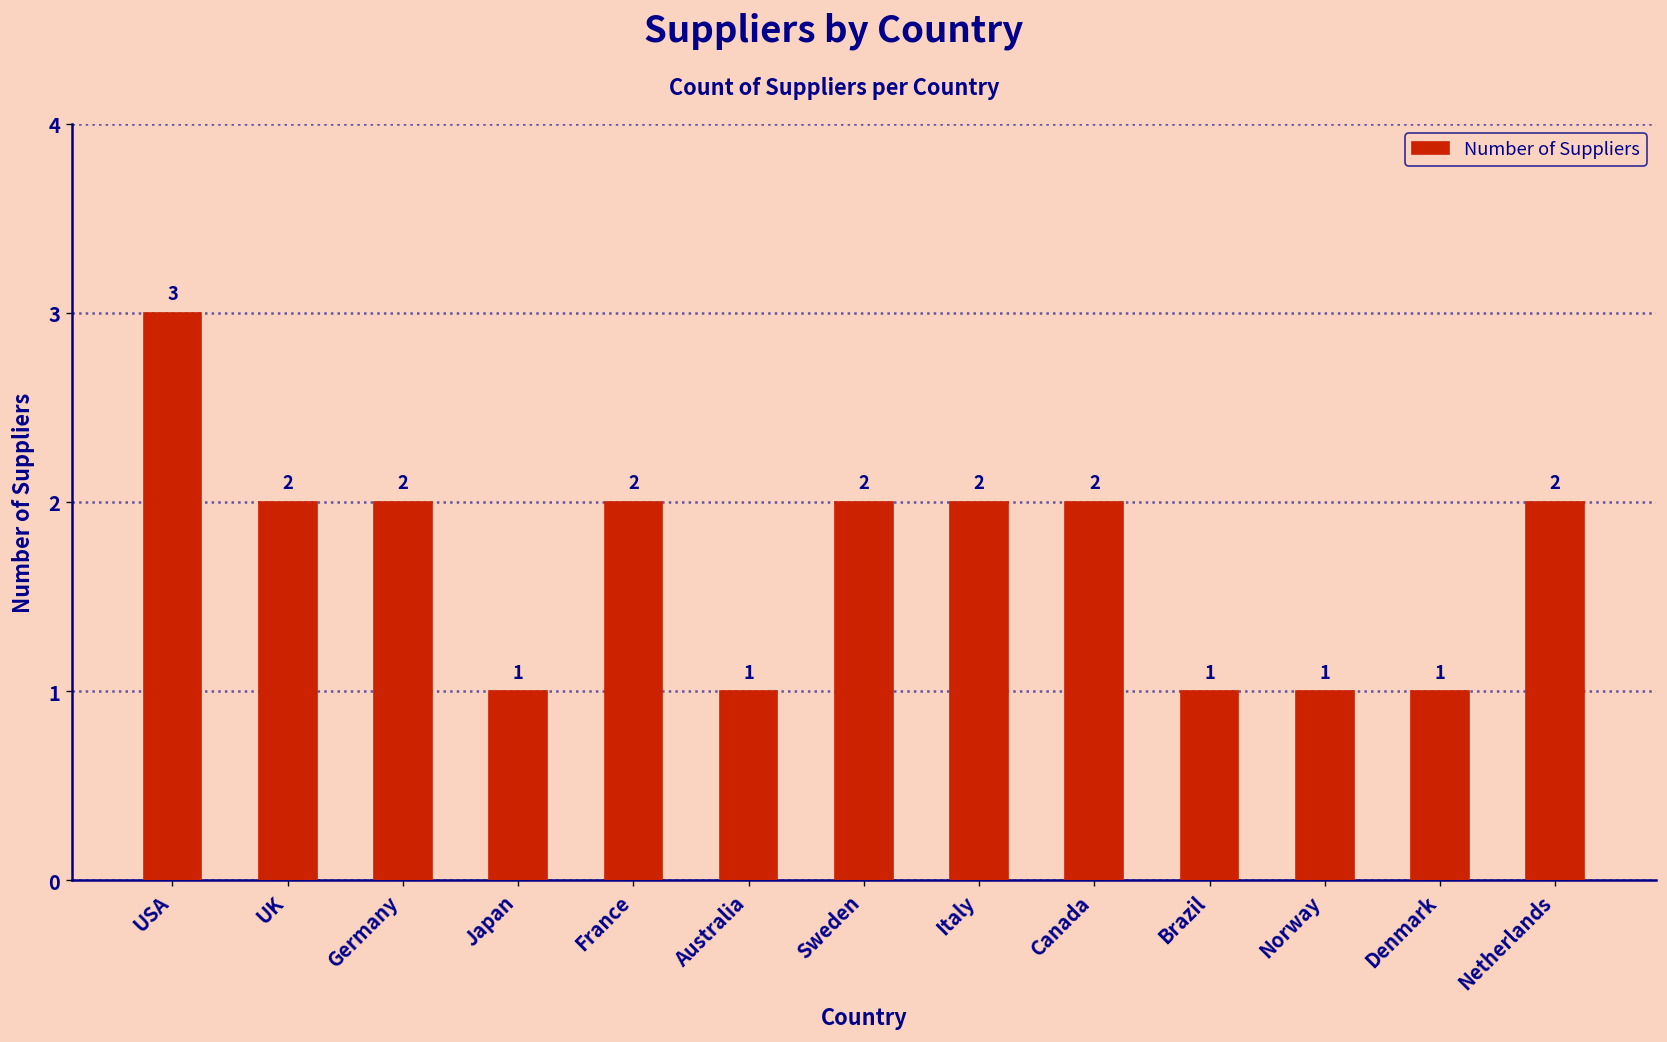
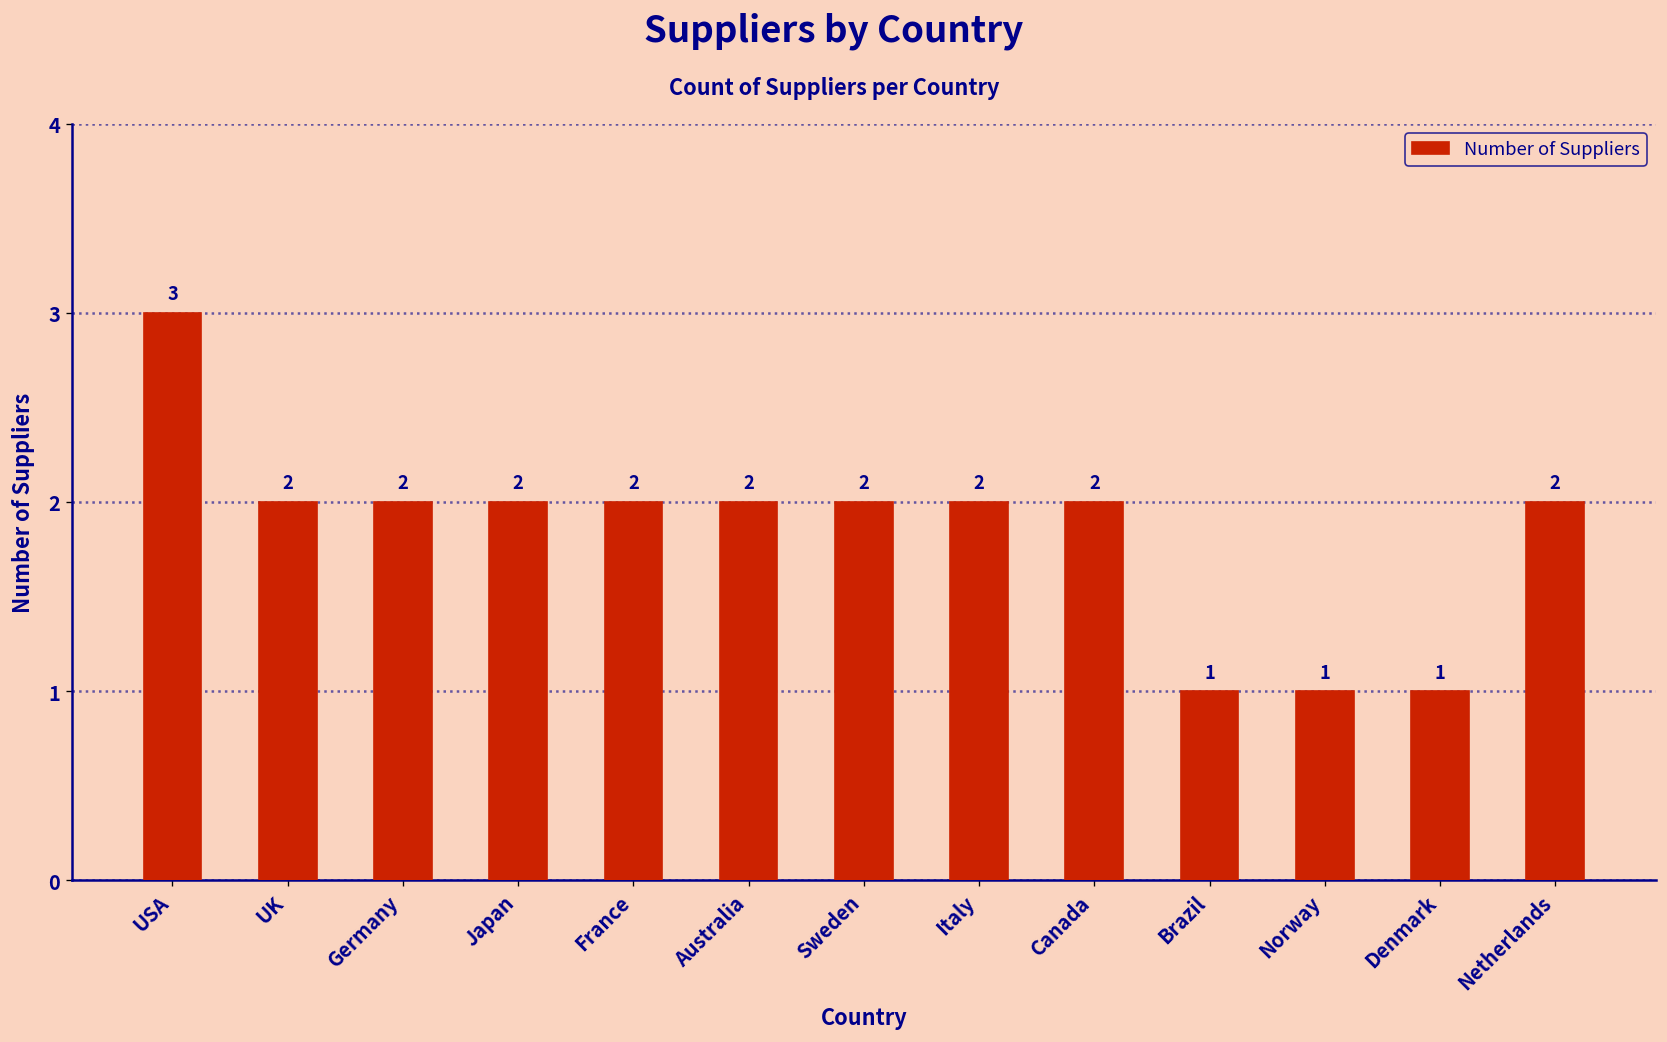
Japan: 1 -> 2
Australia: 1 -> 2
